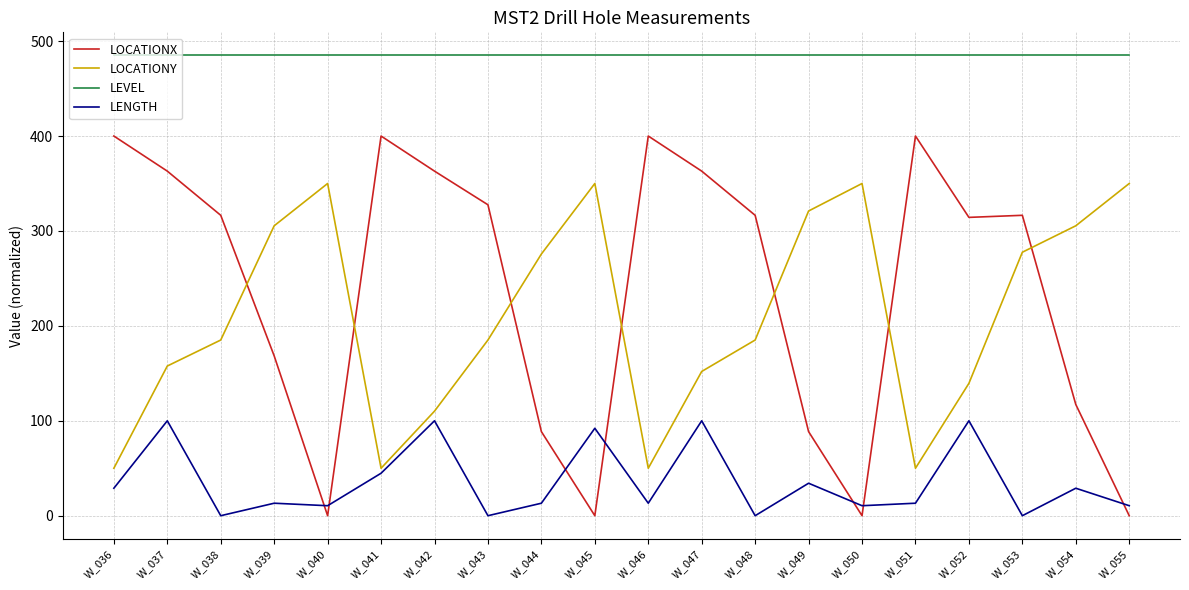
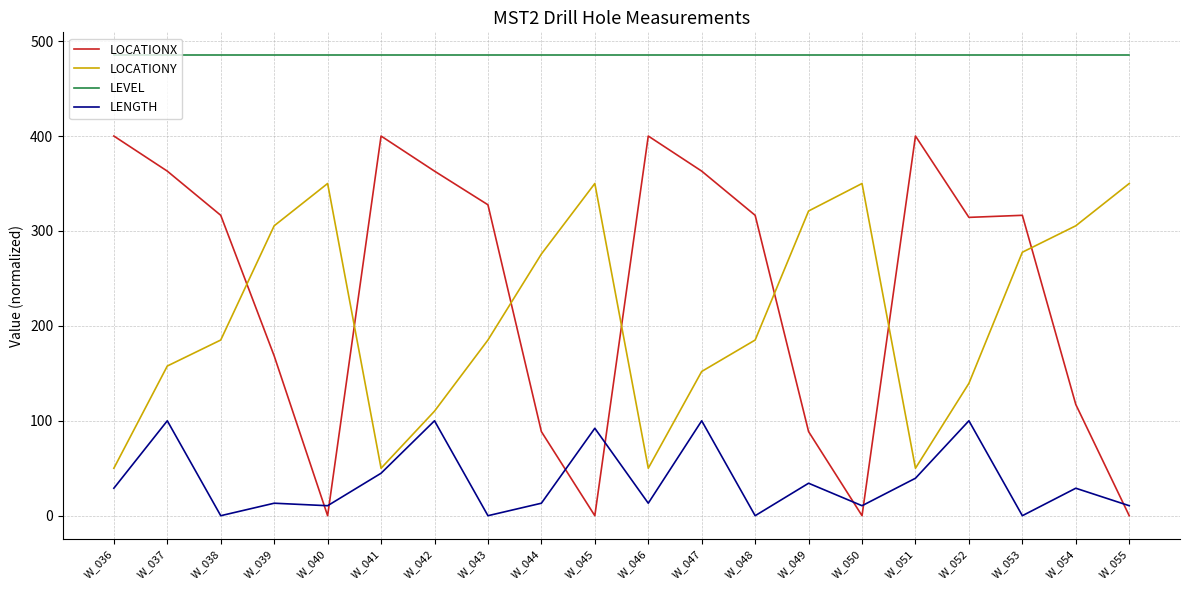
LENGTH, W_051: 10 -> 40
